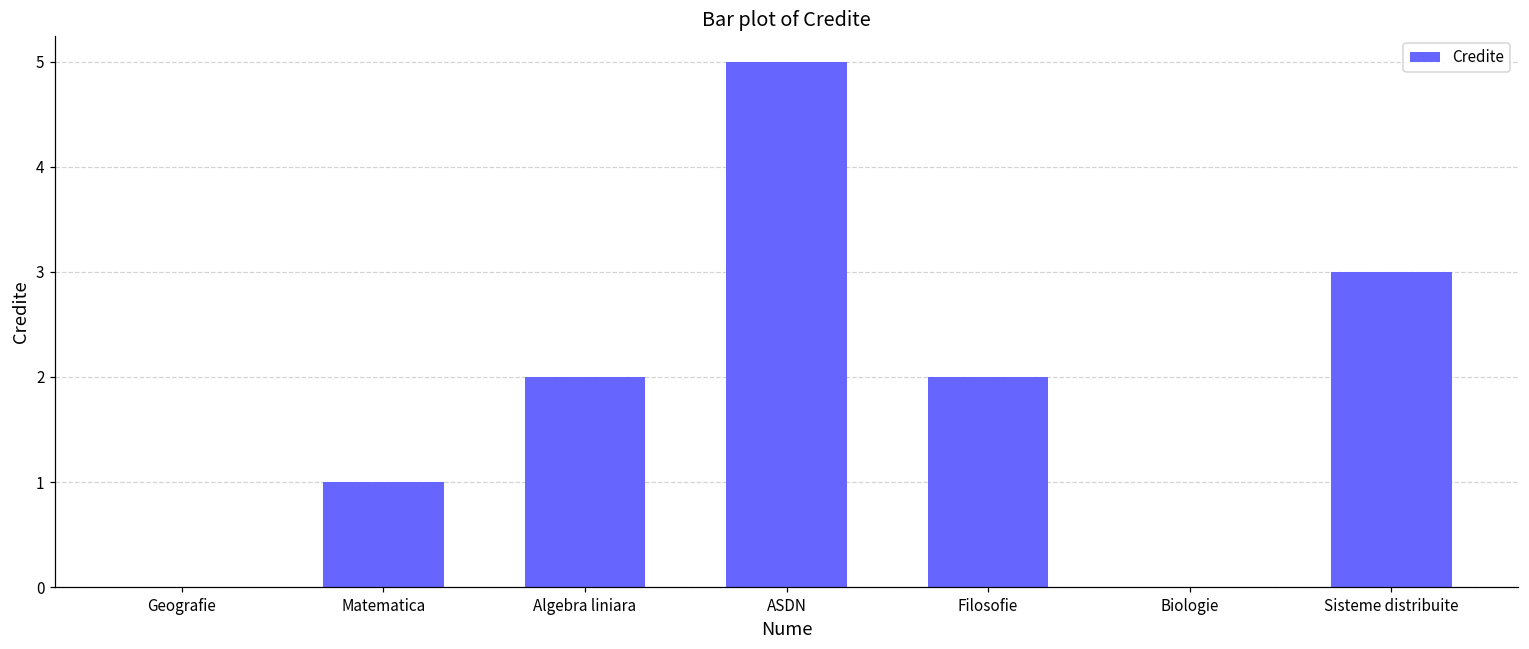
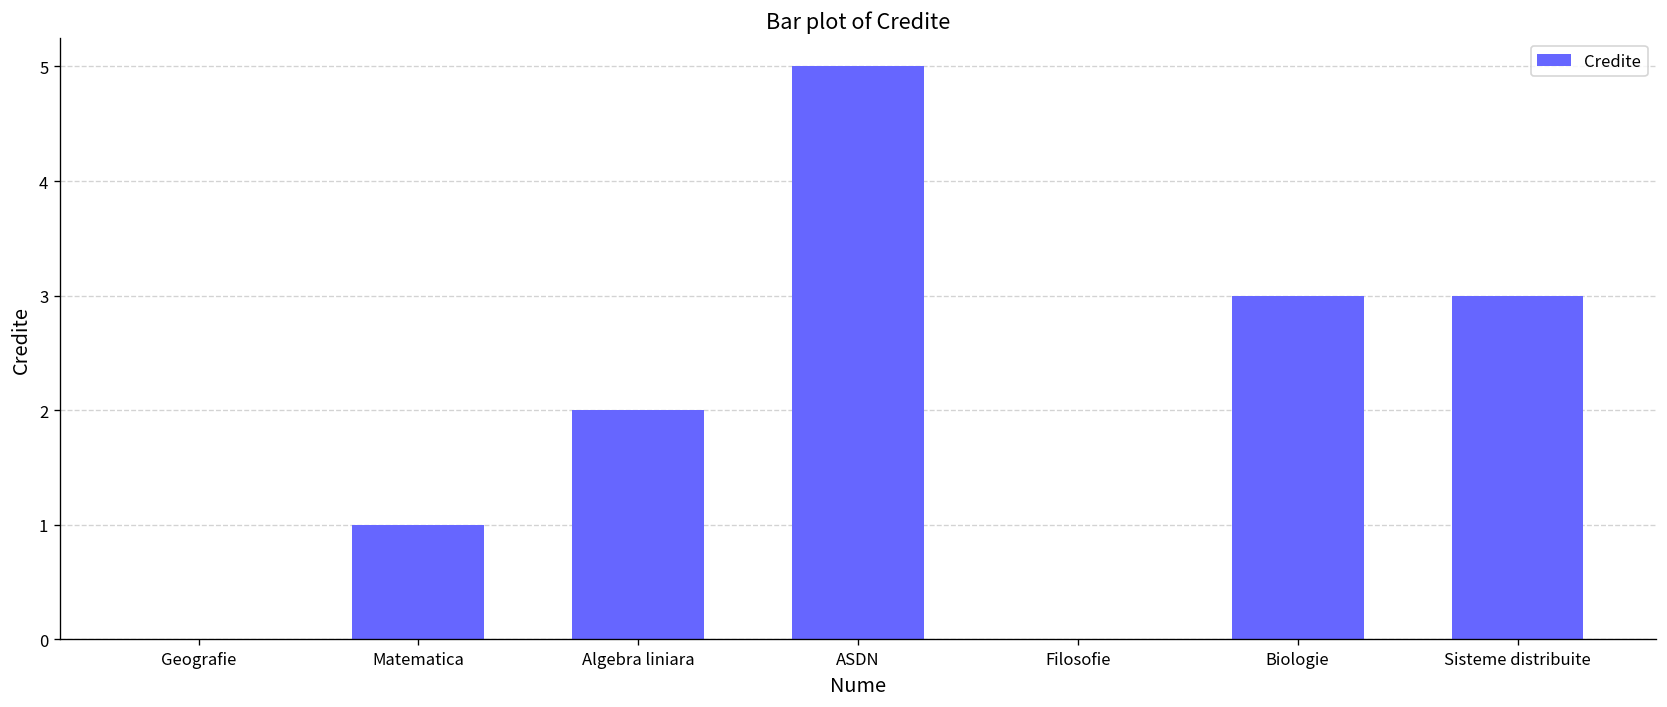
Filosofie: 2 -> 0
Biologie: 0 -> 3
